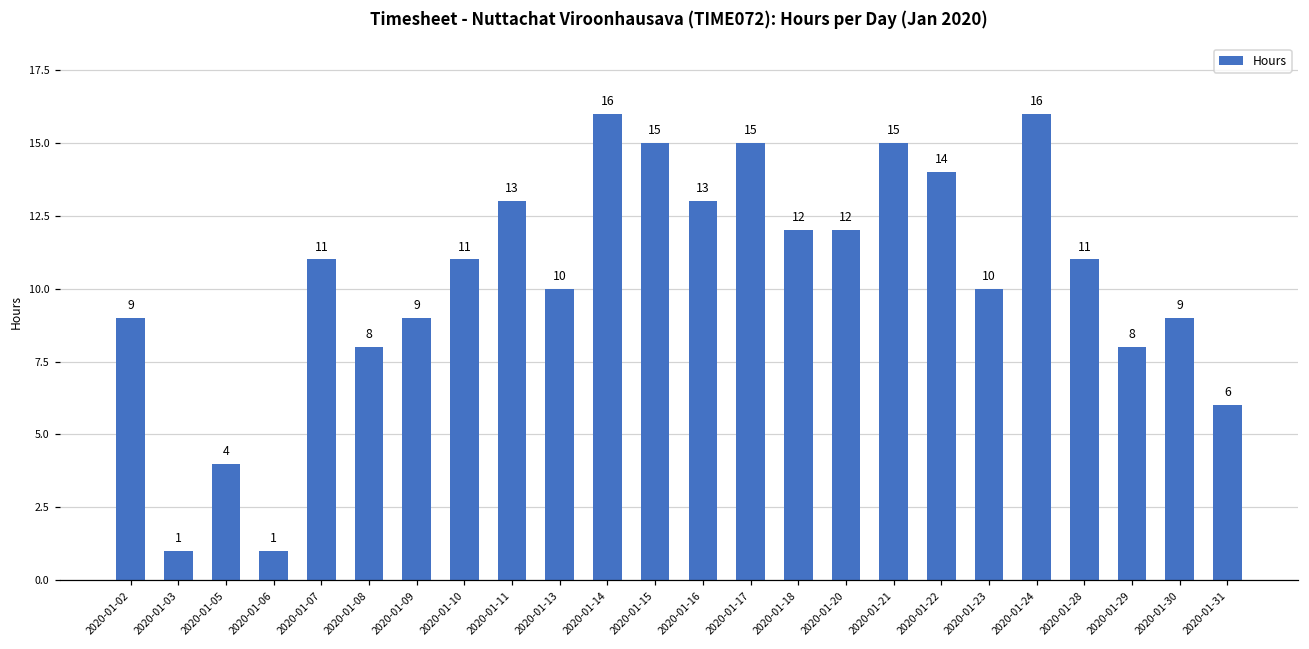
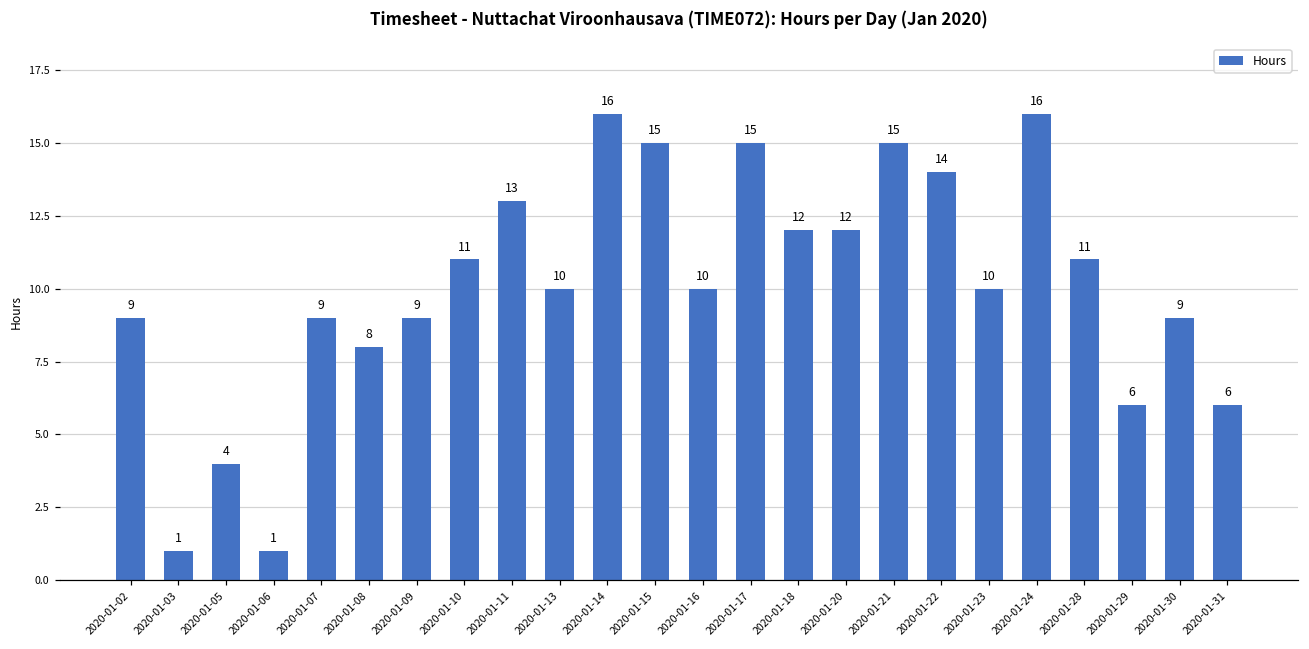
2020-01-07: 11 -> 9
2020-01-16: 13 -> 10
2020-01-29: 8 -> 6
